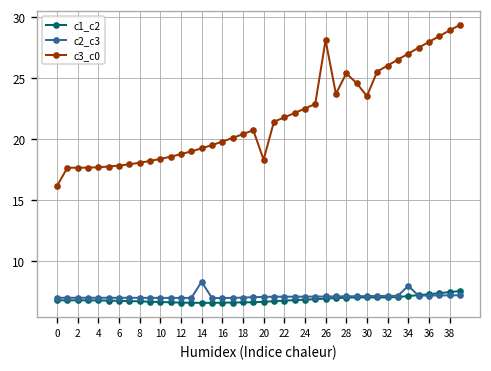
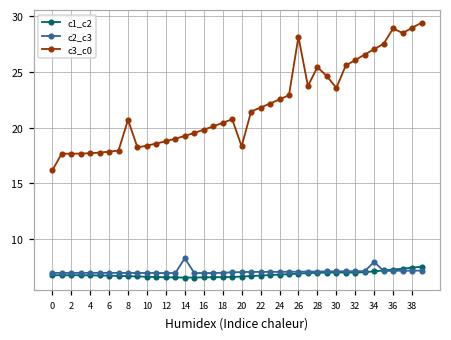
c3_c0, 8: 18.1 -> 20.7
c3_c0, 36: 28.0 -> 28.9
